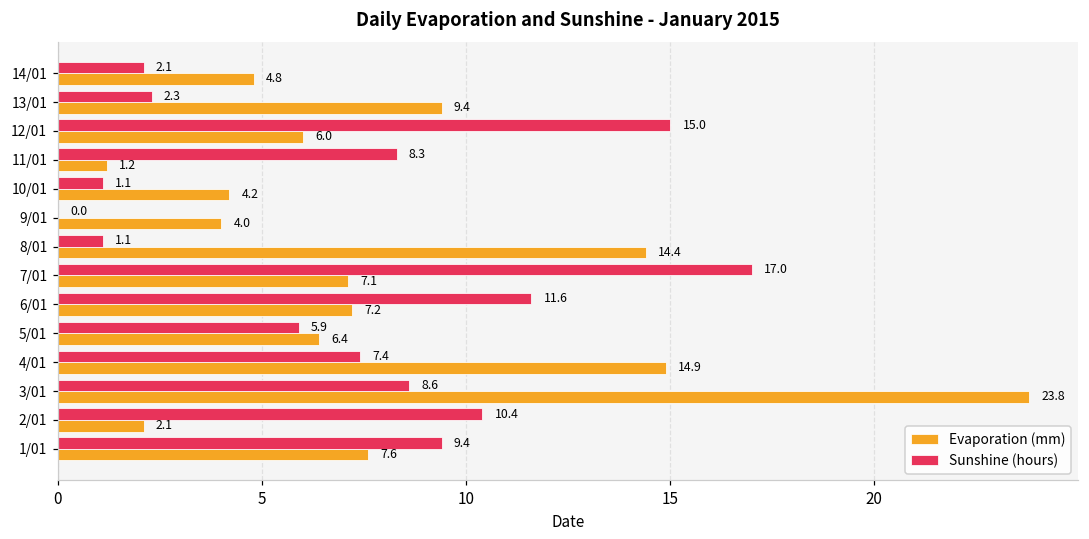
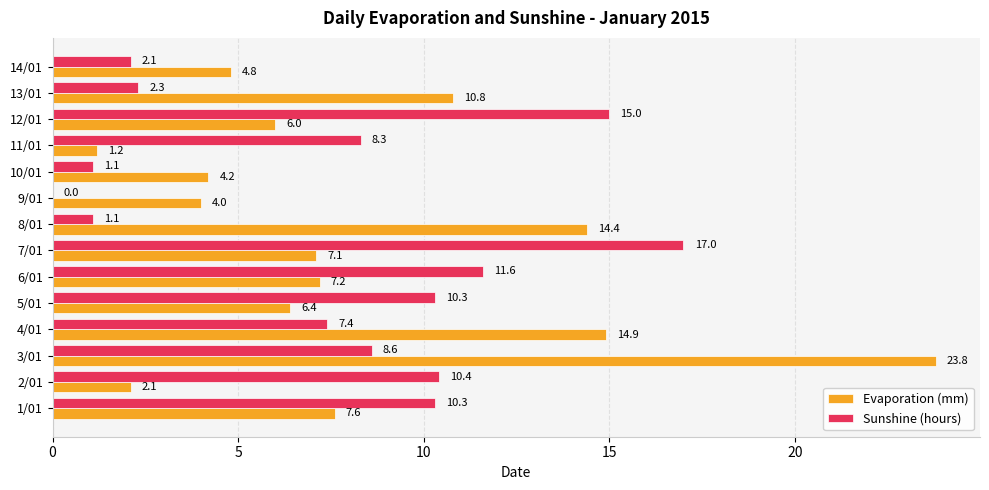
Evaporation (mm), 13/01: 9.4 -> 10.8
Sunshine (hours), 5/01: 5.9 -> 10.3
Sunshine (hours), 1/01: 9.4 -> 10.3
